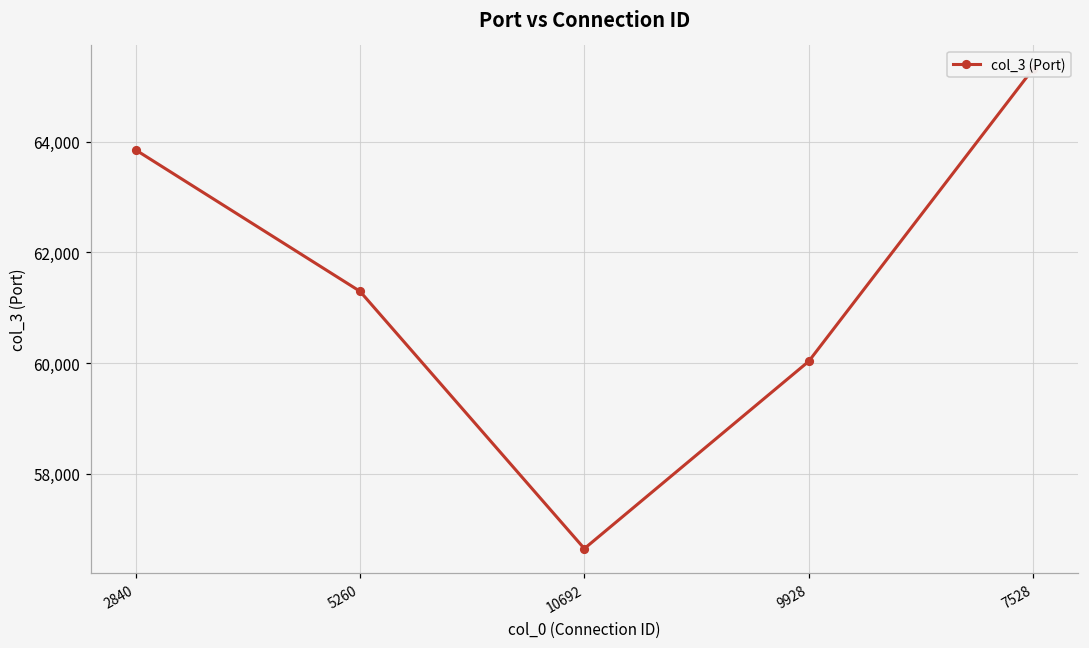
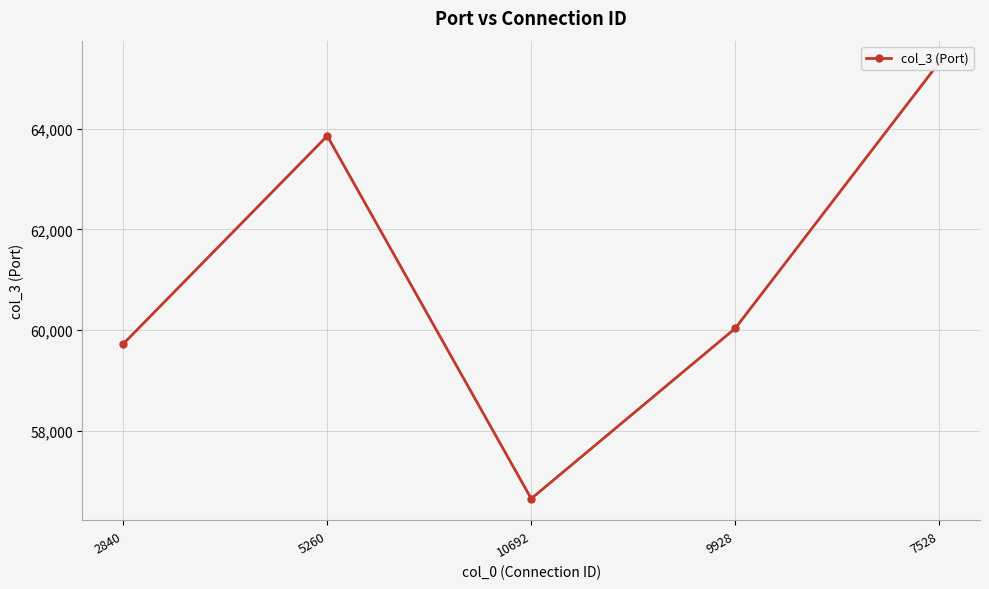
2840: 63,900 -> 59,700
5260: 61,300 -> 63,900
